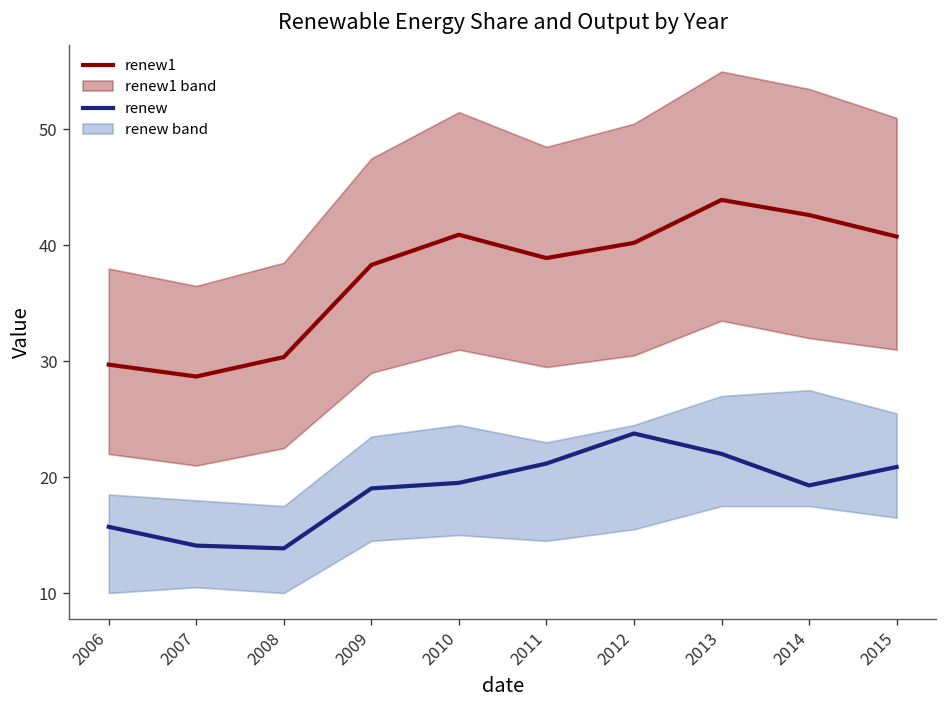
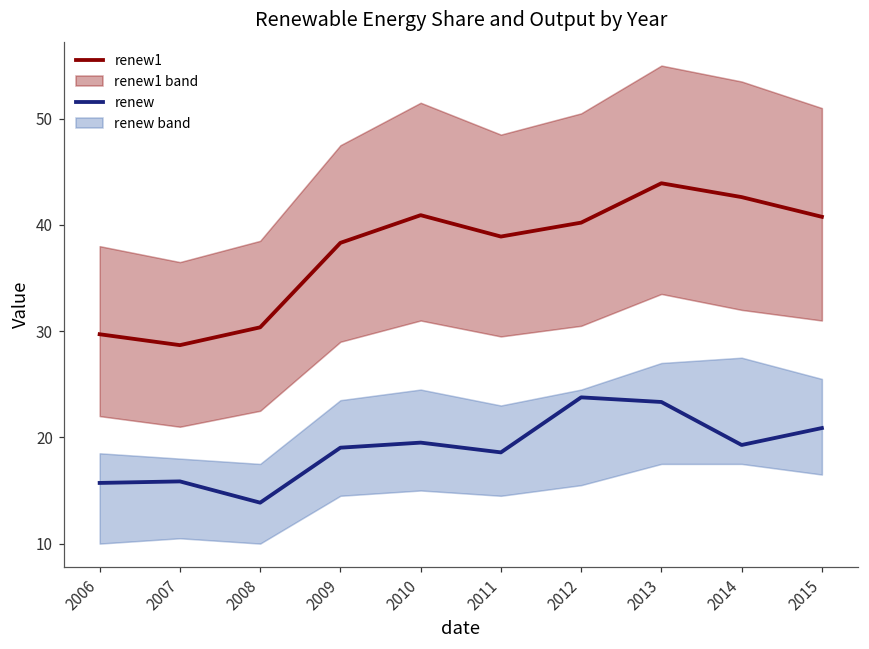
renew, 2007: 14 -> 16
renew, 2011: 21 -> 19
renew, 2013: 22 -> 23
